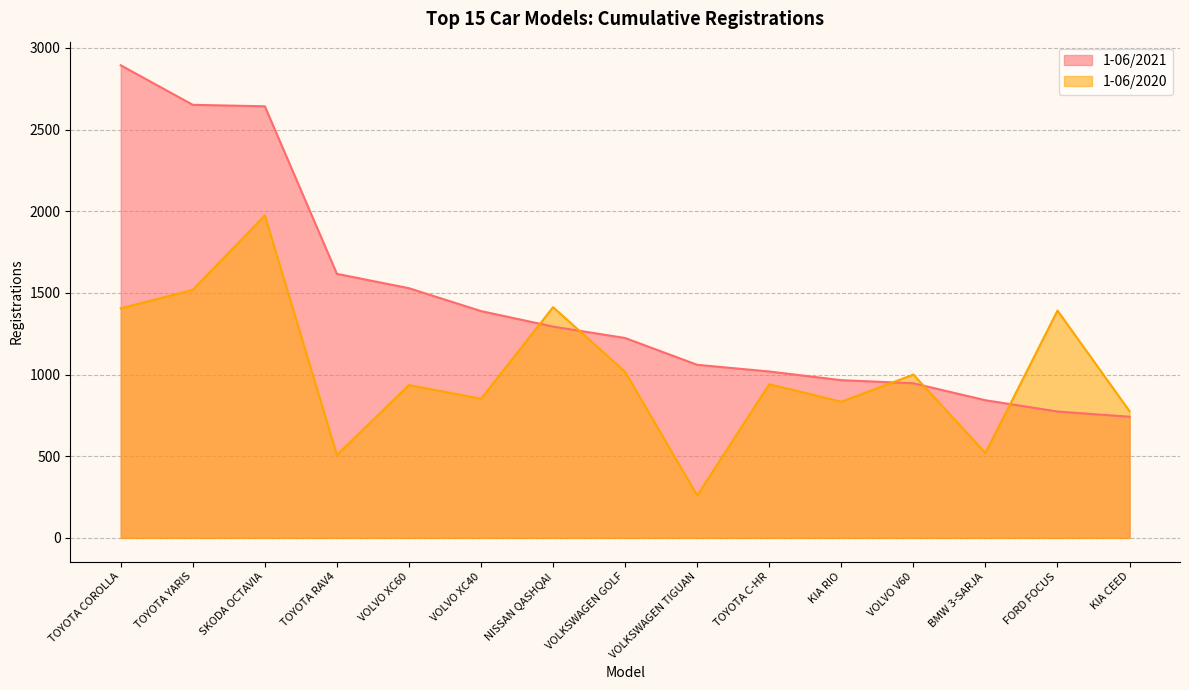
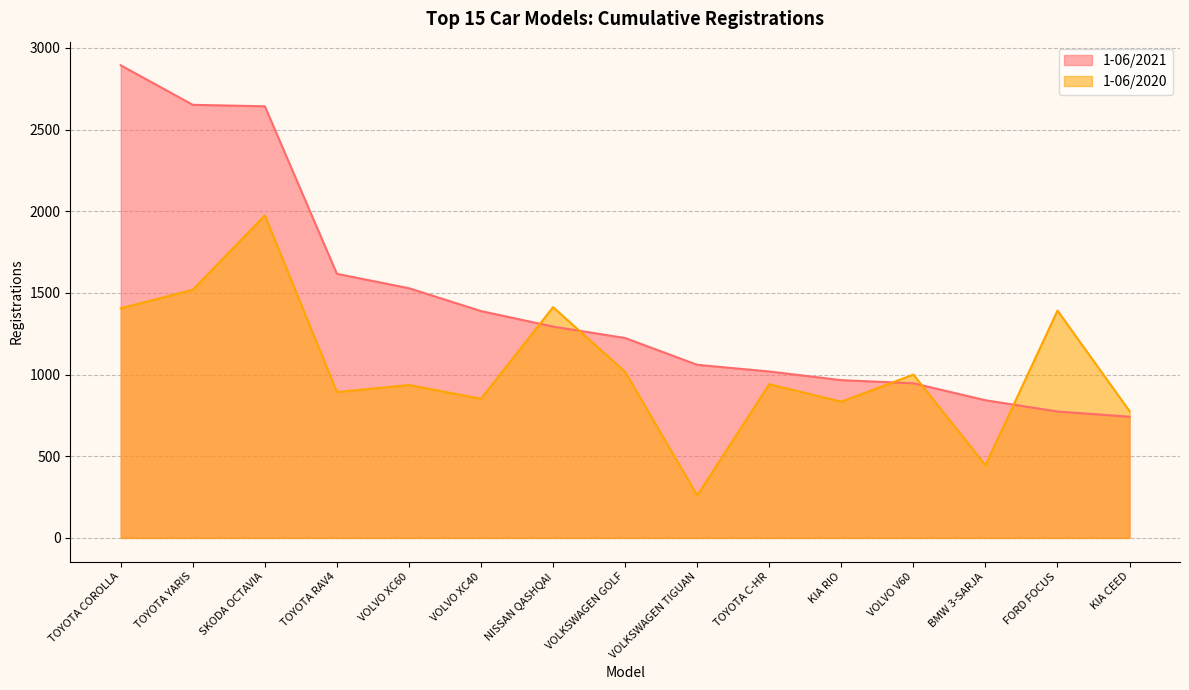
1-06/2020, TOYOTA RAV4: 510 -> 890
1-06/2020, BMW 3-SARJA: 520 -> 450
